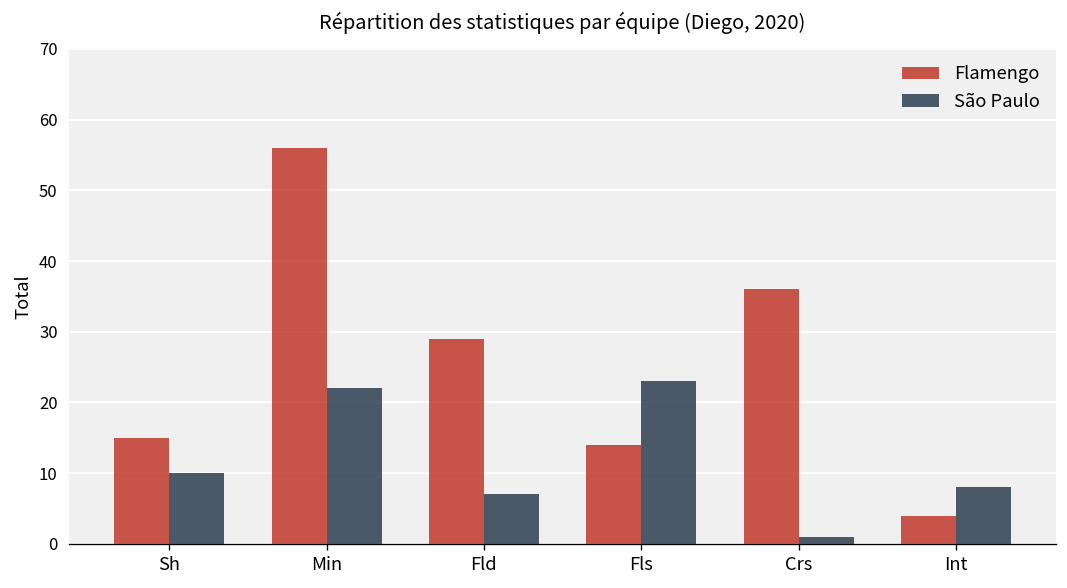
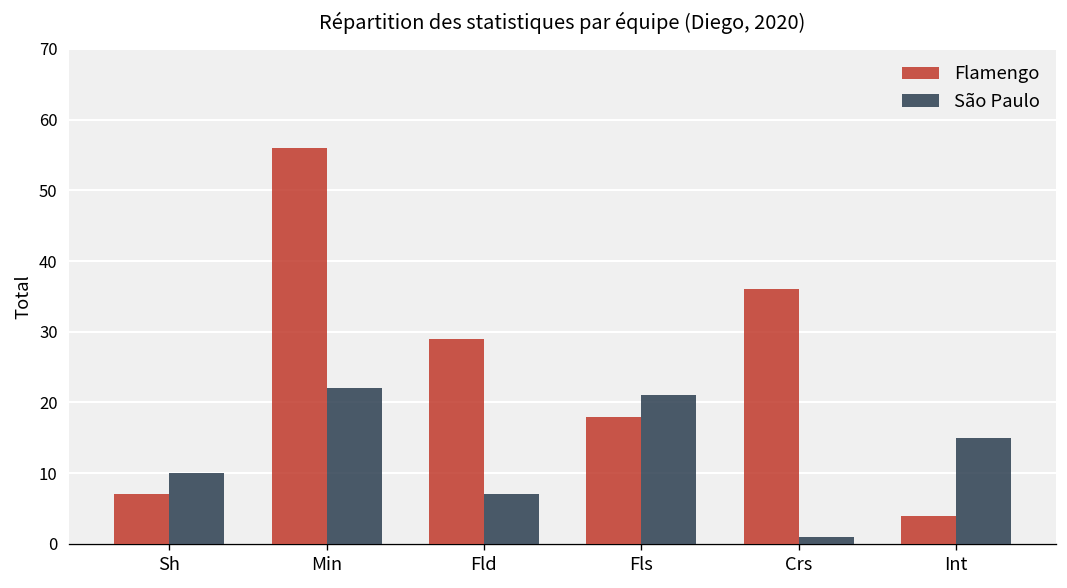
Flamengo, Sh: 15 -> 7
Flamengo, Fls: 14 -> 18
São Paulo, Fls: 23 -> 21
São Paulo, Int: 8 -> 15
